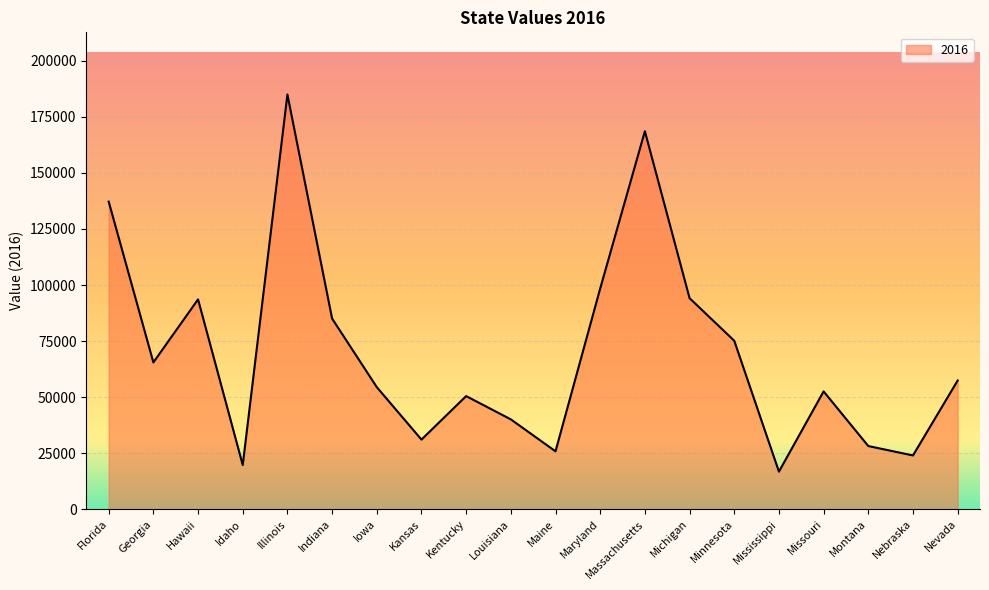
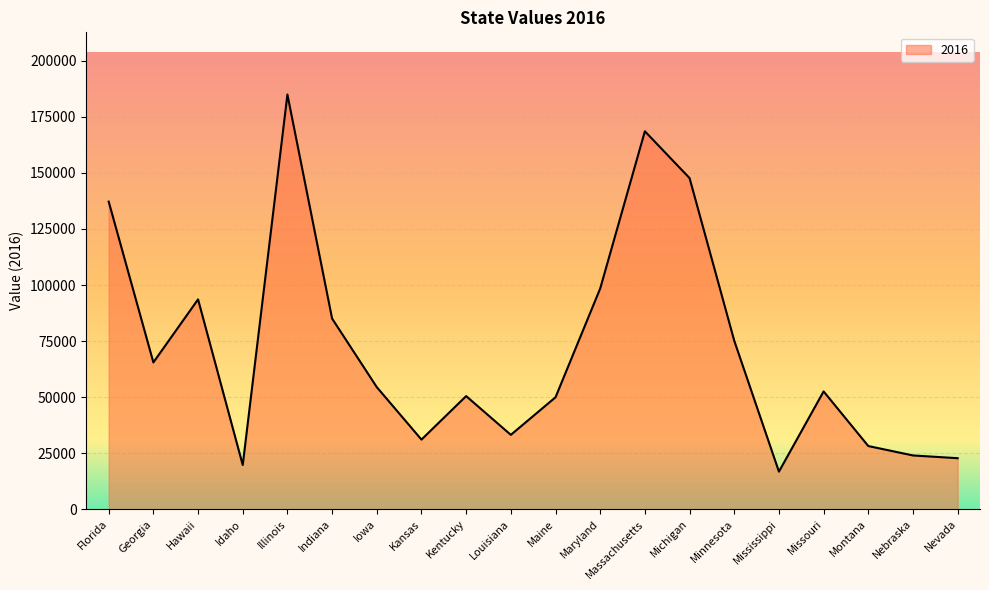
Louisiana: 40000 -> 33000
Maine: 26000 -> 50000
Michigan: 94000 -> 148000
Nevada: 57000 -> 23000
